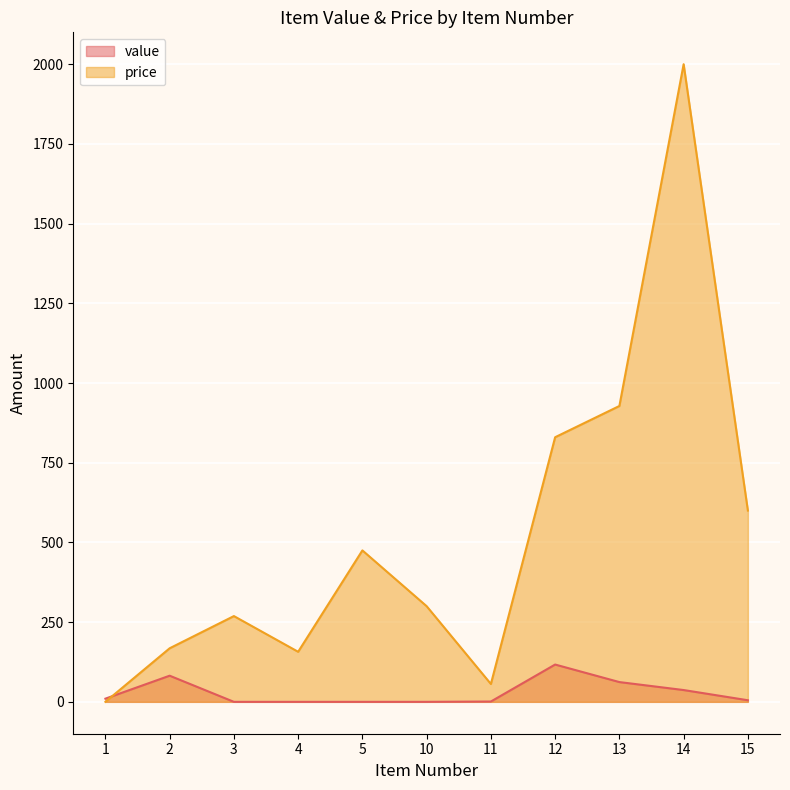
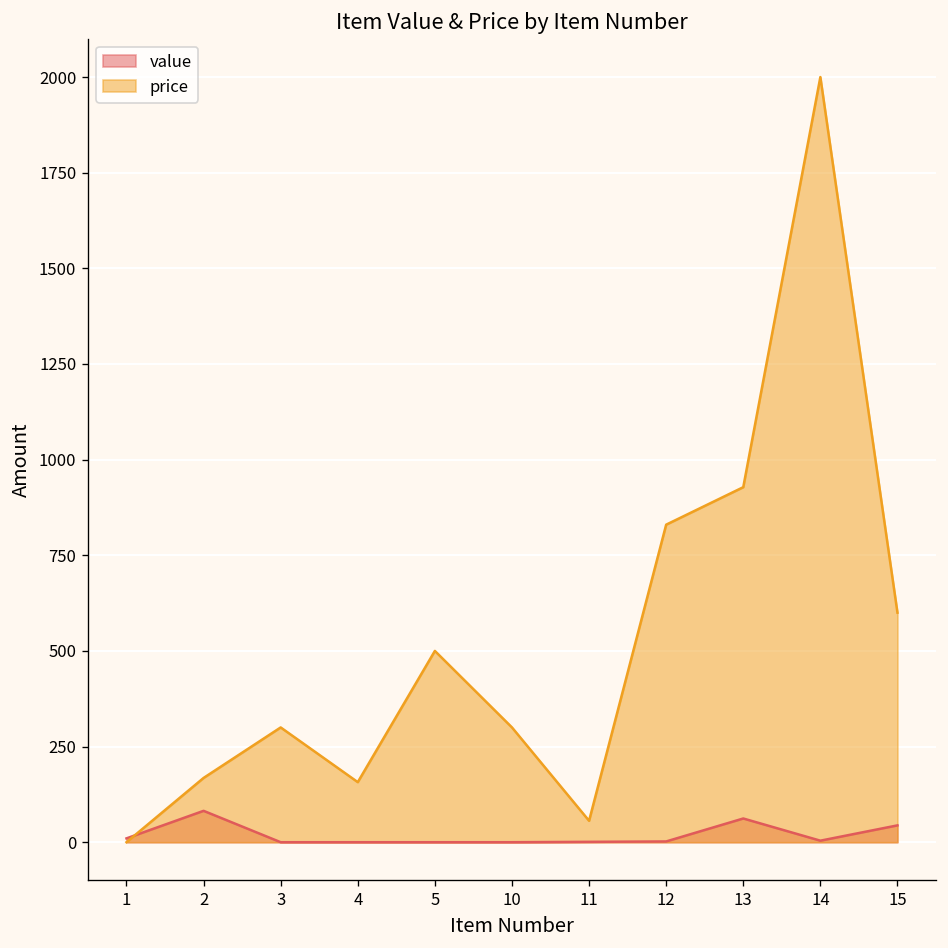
price, 3: 270 -> 300
price, 5: 480 -> 500
value, 12: 120 -> 0
value, 14: 40 -> 0
value, 15: 10 -> 40
